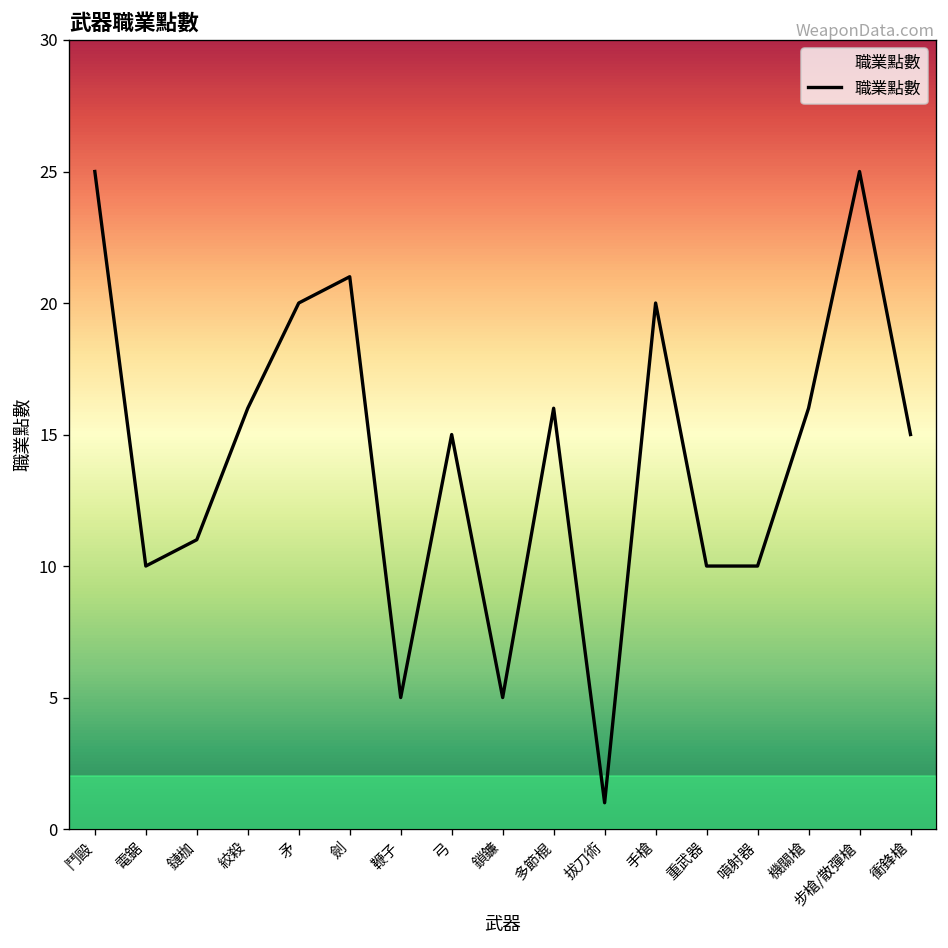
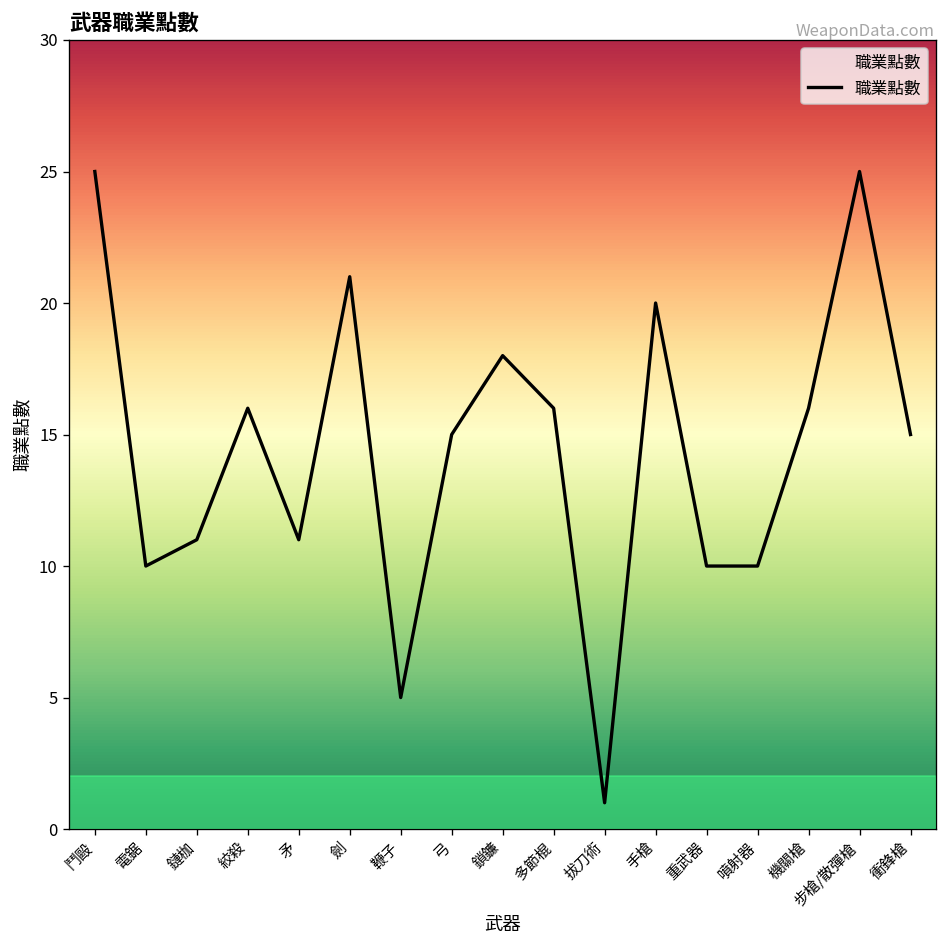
矛: 20 -> 11
鎖鐮: 5 -> 18
